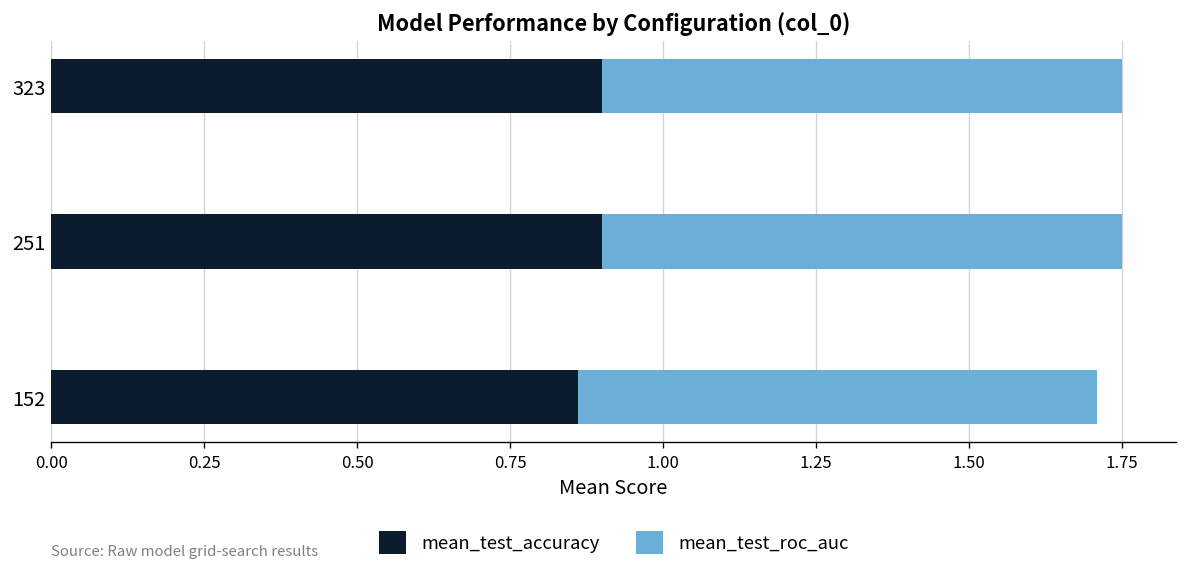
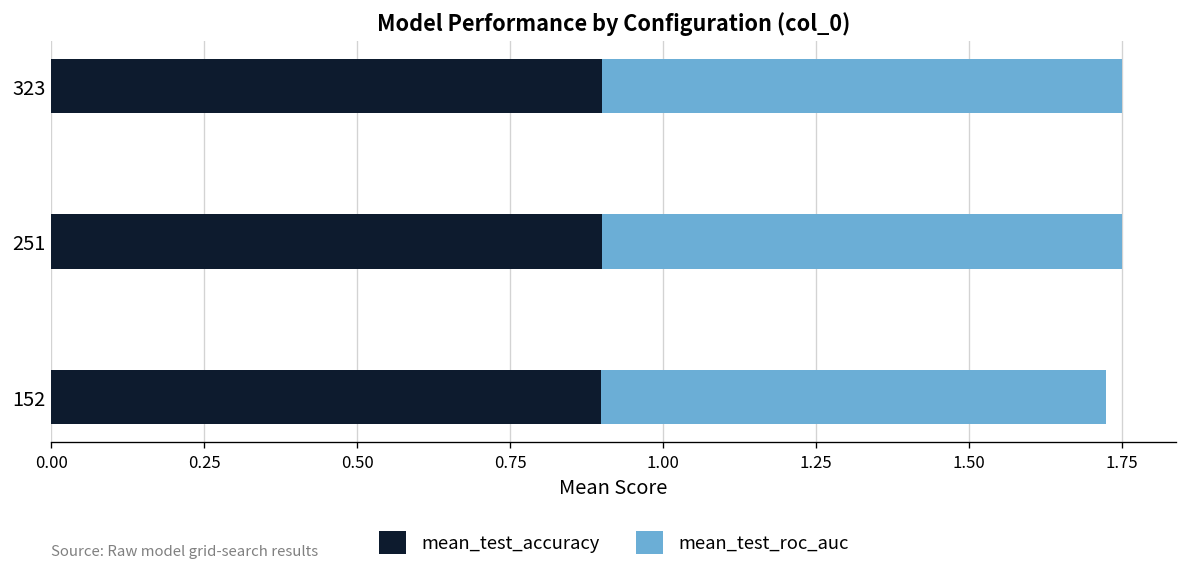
mean_test_accuracy, 152: 0.86 -> 0.90
mean_test_roc_auc, 152: 0.85 -> 0.83
